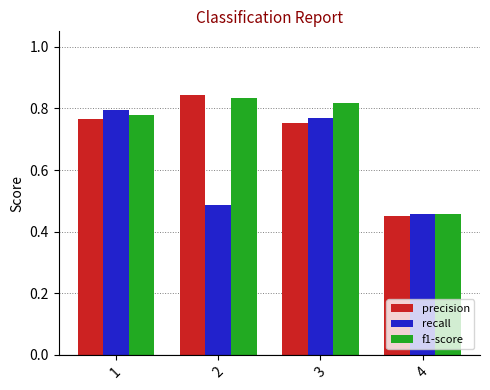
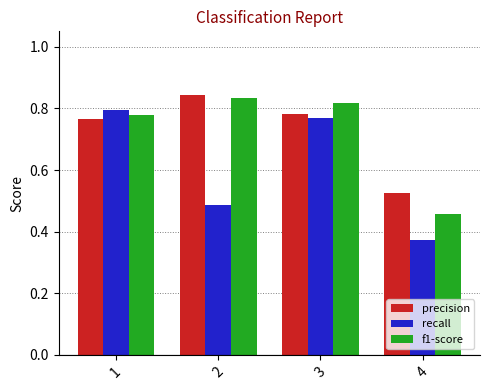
precision, 3: 0.75 -> 0.78
precision, 4: 0.45 -> 0.53
recall, 4: 0.46 -> 0.37
